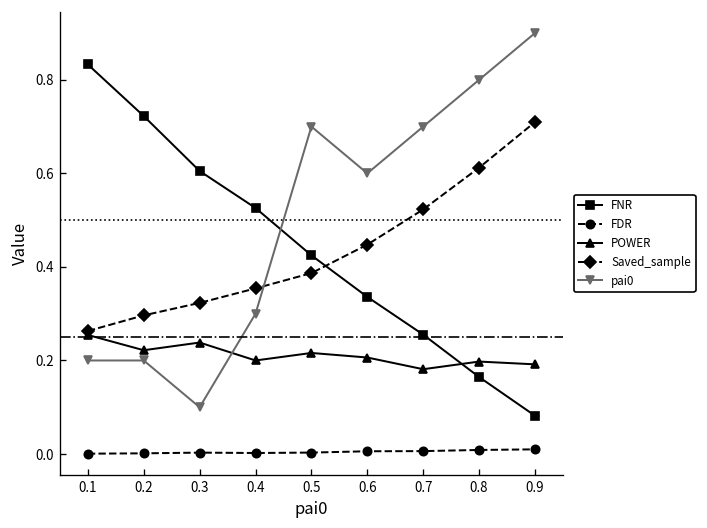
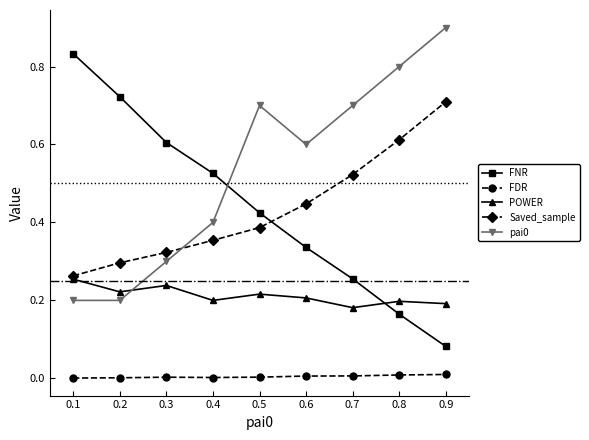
pai0, 0.3: 0.1 -> 0.3
pai0, 0.4: 0.3 -> 0.4
